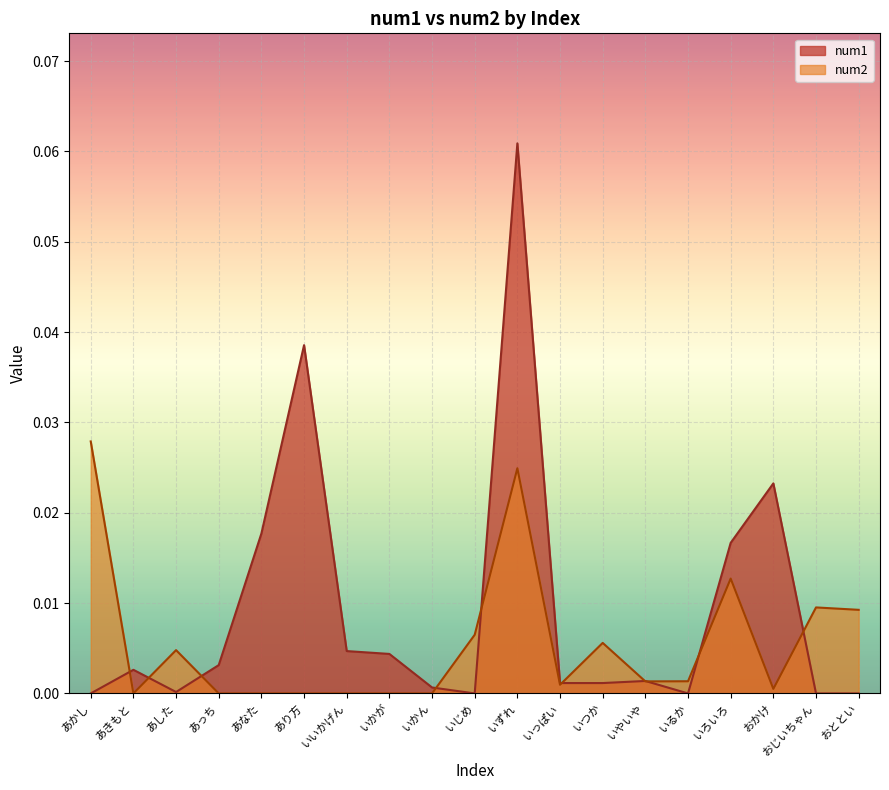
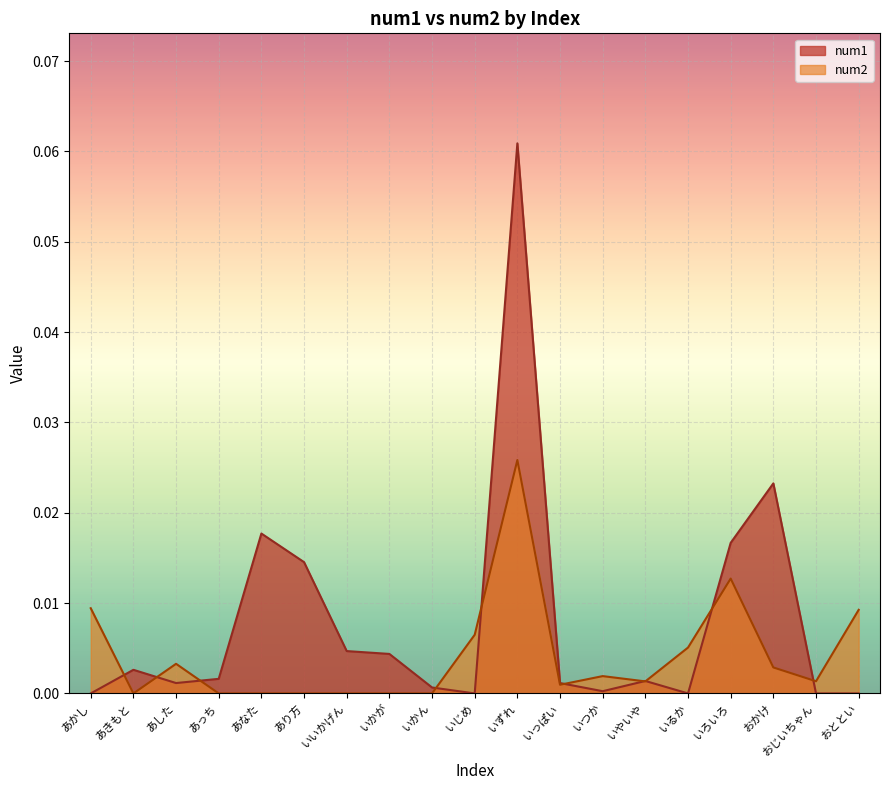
num2, あかし: 0.028 -> 0.009
num1, あした: 0.000 -> 0.001
num2, あした: 0.005 -> 0.003
num1, あっち: 0.003 -> 0.002
num1, あり方: 0.039 -> 0.015
num2, いずれ: 0.025 -> 0.026
num1, いつか: 0.001 -> 0.000
num2, いつか: 0.006 -> 0.002
num2, いるか: 0.001 -> 0.005
num2, おかけ: 0.001 -> 0.003
num2, おじいちゃん: 0.010 -> 0.001
